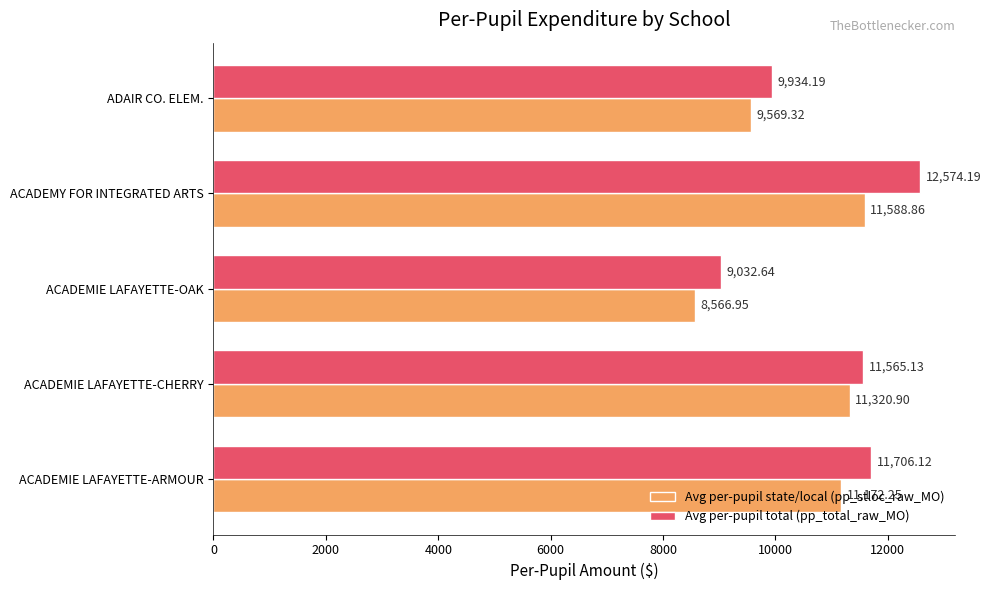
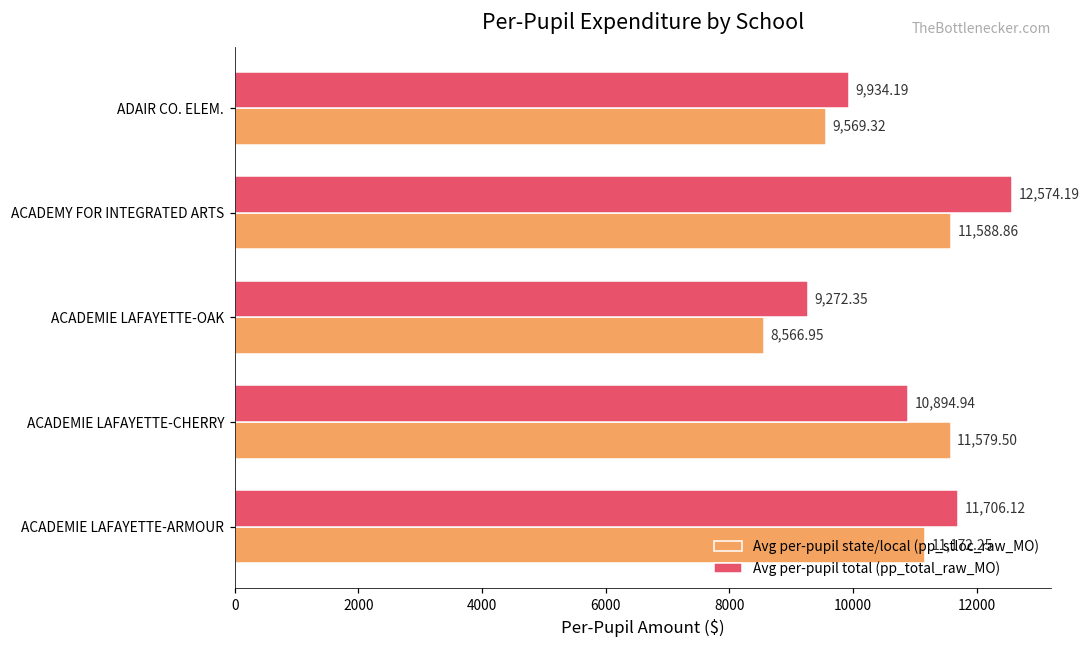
Avg per-pupil total (pp_total_raw_MO), ACADEMIE LAFAYETTE-OAK: 9,032.64 -> 9,272.35
Avg per-pupil total (pp_total_raw_MO), ACADEMIE LAFAYETTE-CHERRY: 11,565.13 -> 10,894.94
Avg per-pupil state/local (pp_stloc_raw_MO), ACADEMIE LAFAYETTE-CHERRY: 11,320.90 -> 11,579.50
